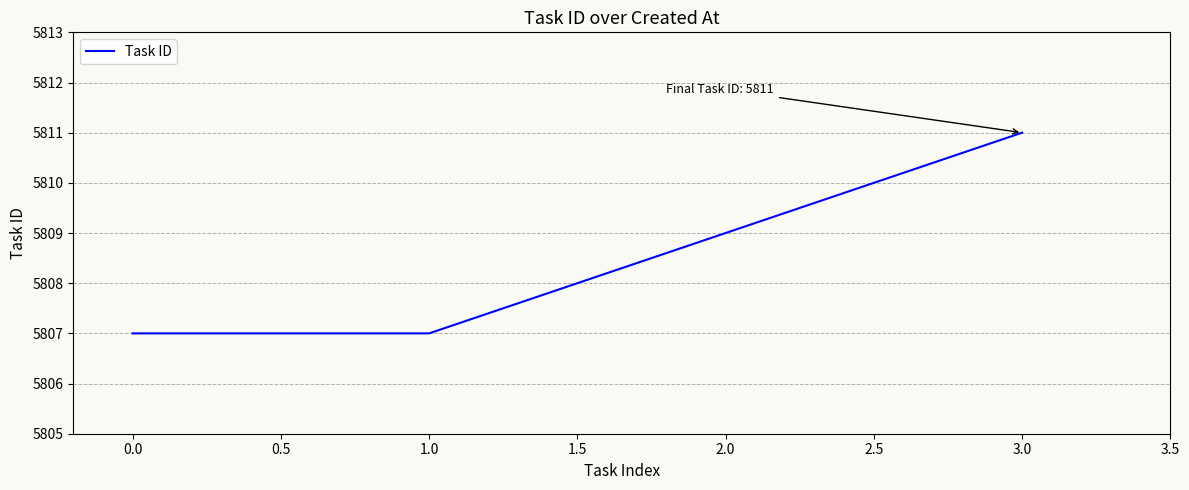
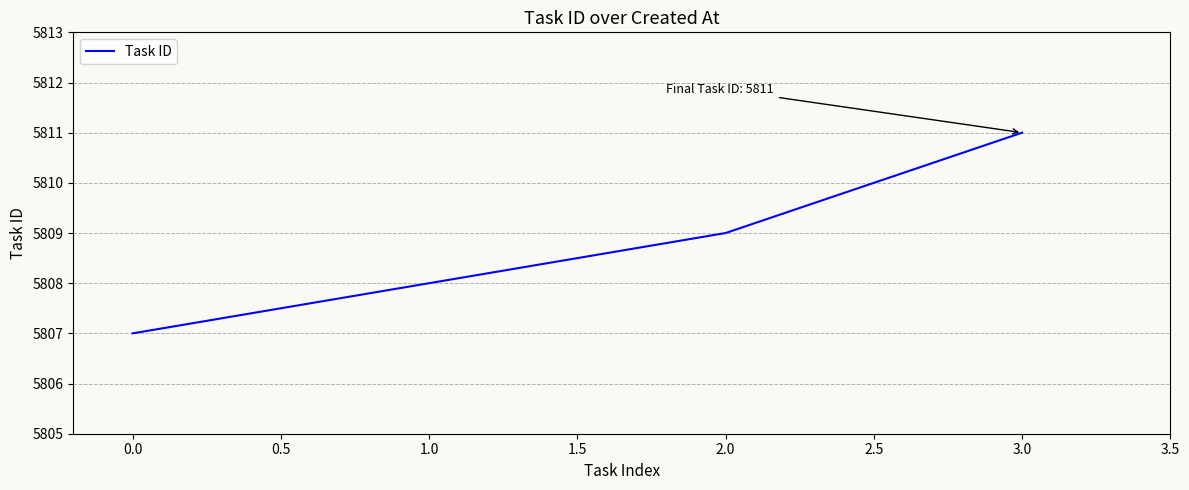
1.0: 5807 -> 5808
